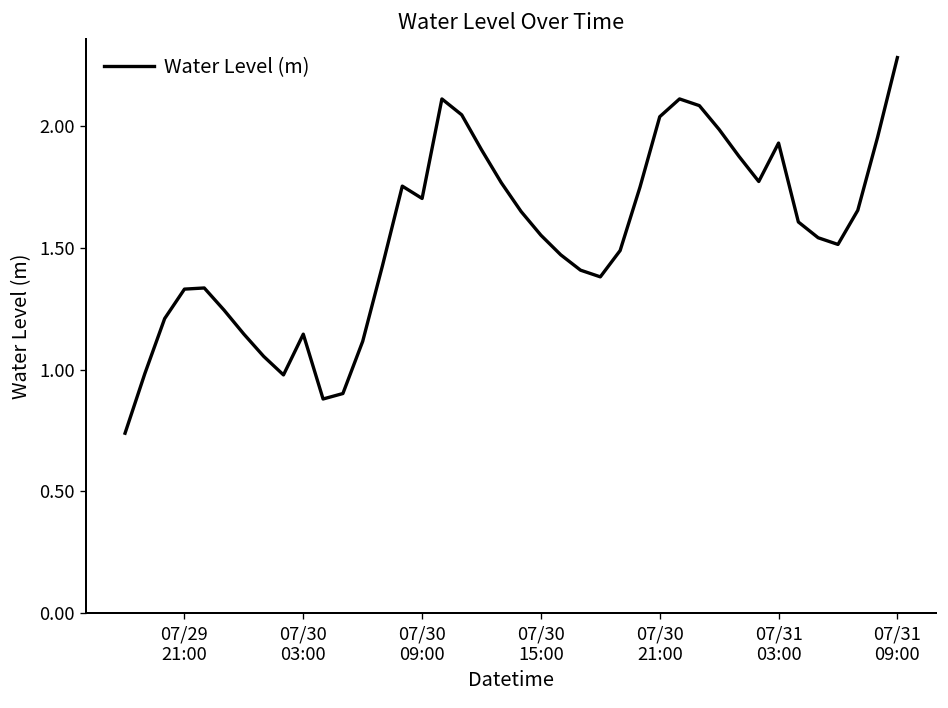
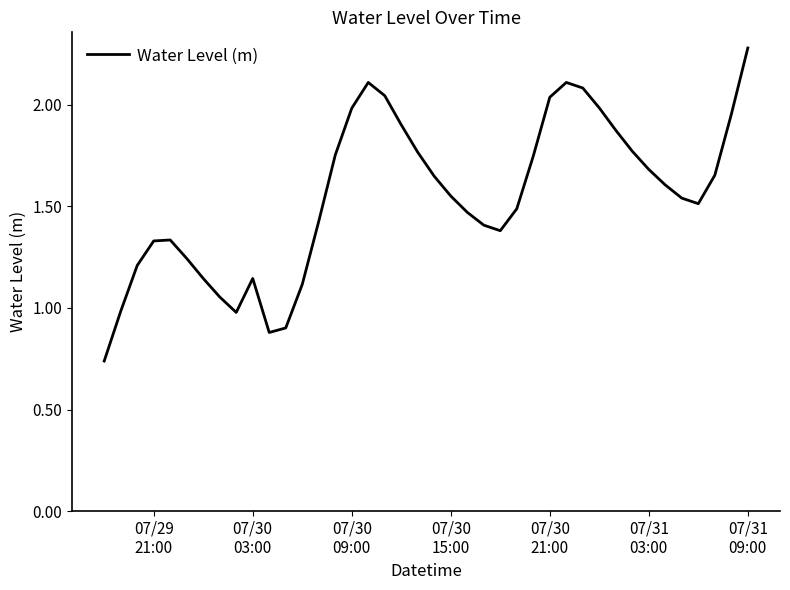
07/30 09:00: 1.70 -> 1.98
07/31 03:00: 1.93 -> 1.68
